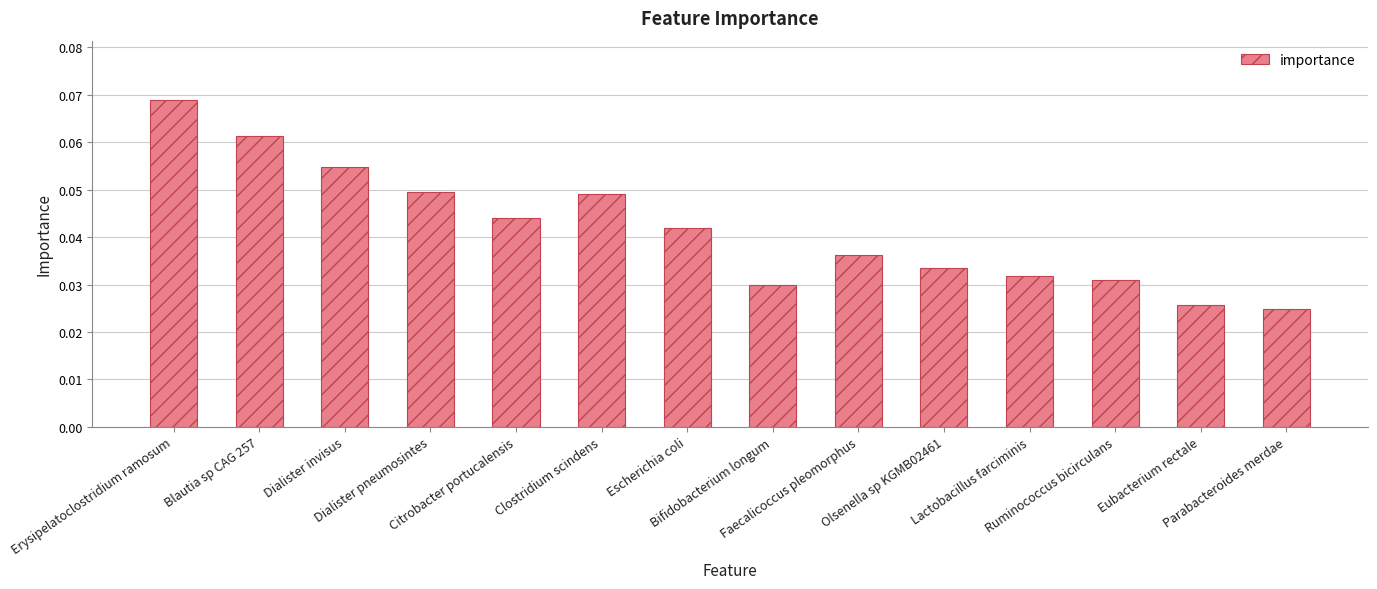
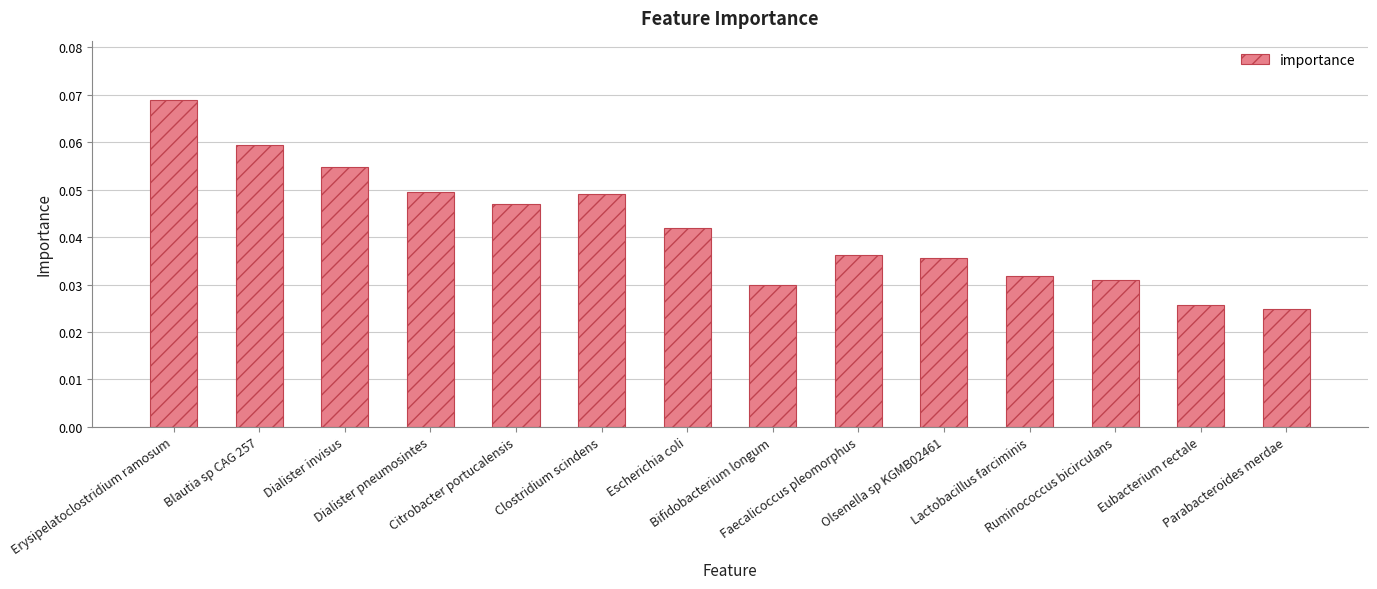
Blautia sp CAG 257: 0.061 -> 0.059
Citrobacter portucalensis: 0.044 -> 0.047
Olsenella sp KGMB02461: 0.034 -> 0.036
